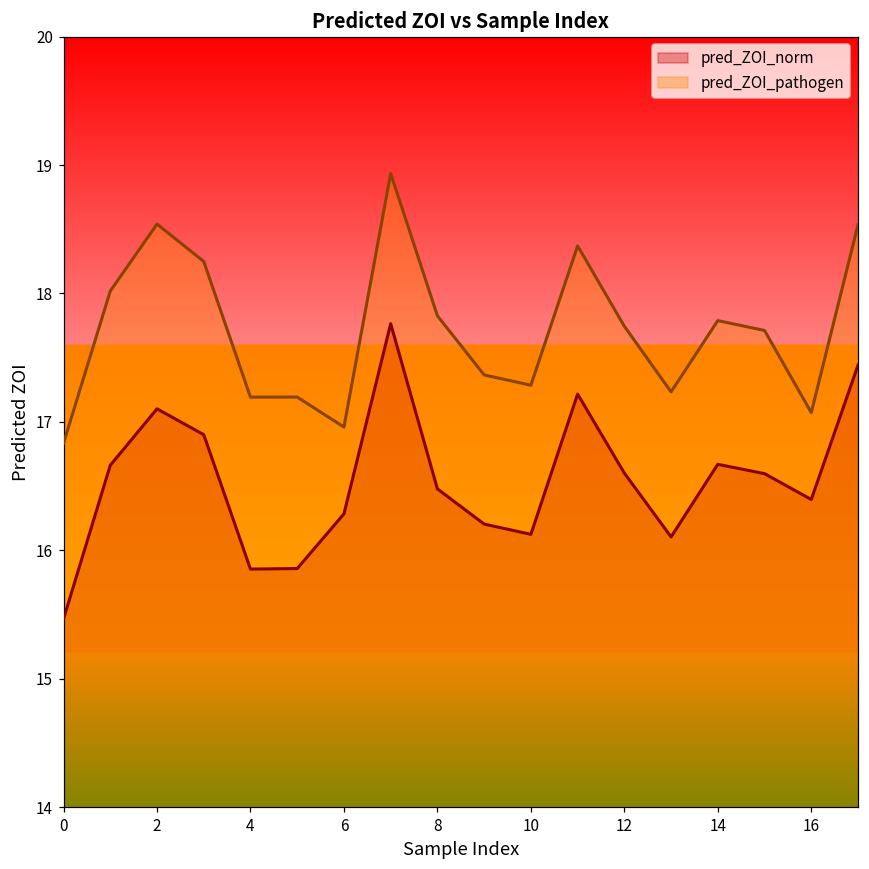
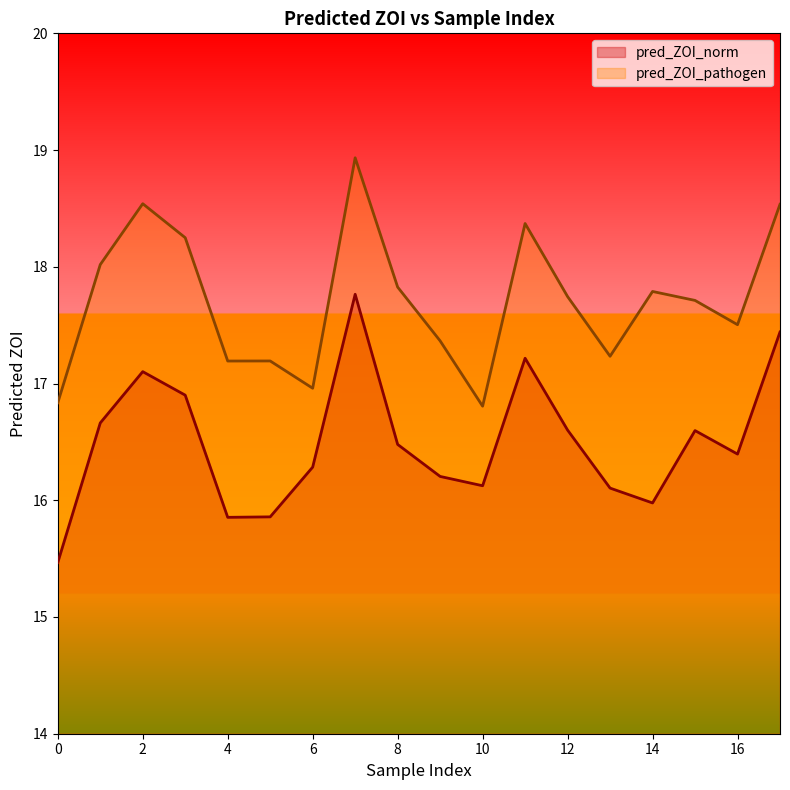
pred_ZOI_pathogen, 10: 17.29 -> 16.81
pred_ZOI_norm, 14: 16.67 -> 15.98
pred_ZOI_pathogen, 16: 17.07 -> 17.50
